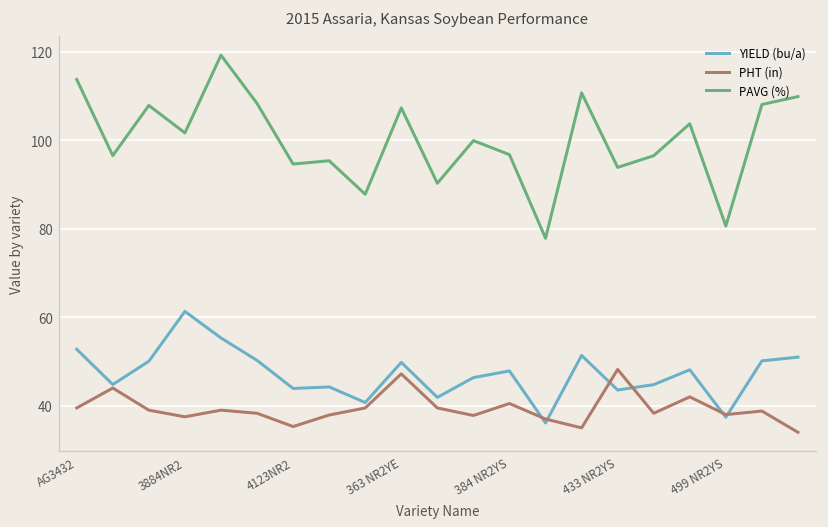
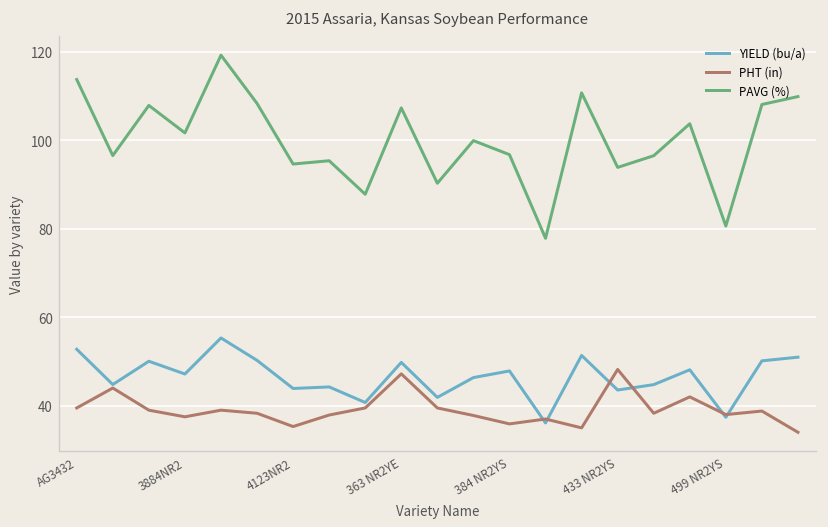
YIELD (bu/a), 3884NR2: 61 -> 47
PHT (in), 384 NR2YS: 41 -> 36
